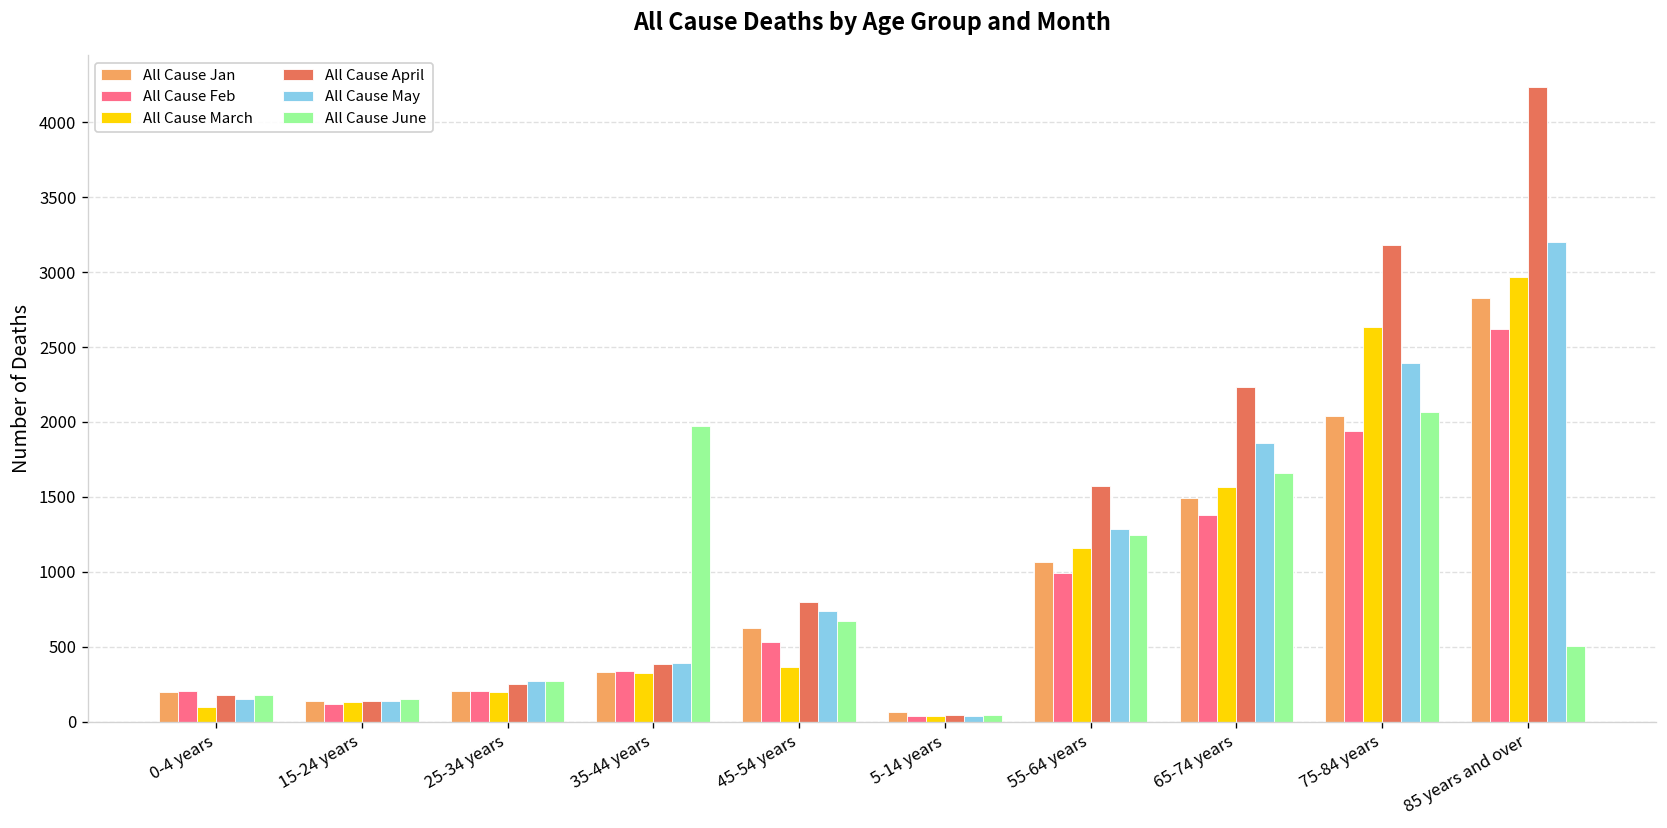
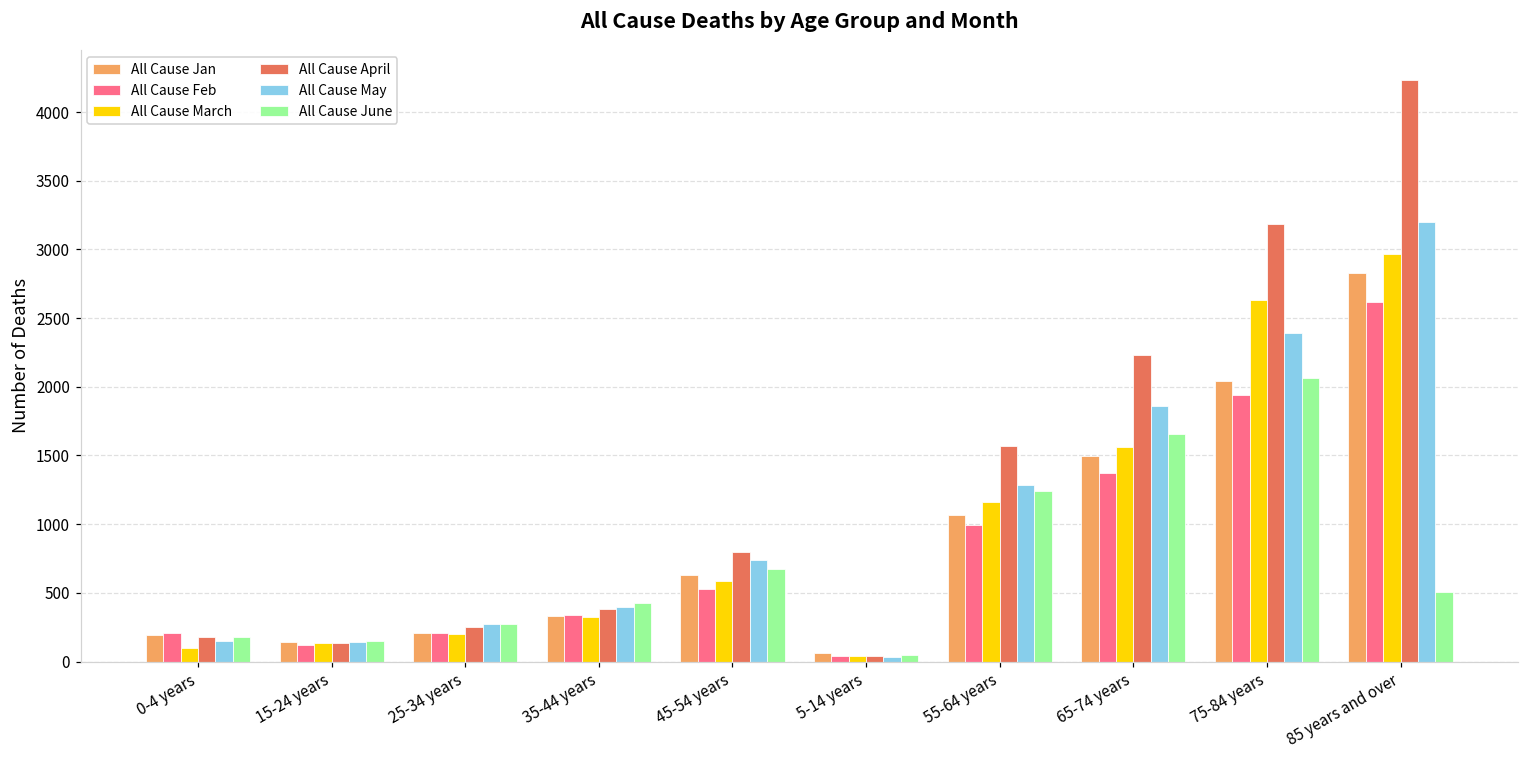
All Cause June, 35-44 years: 1970 -> 430
All Cause March, 45-54 years: 360 -> 590
